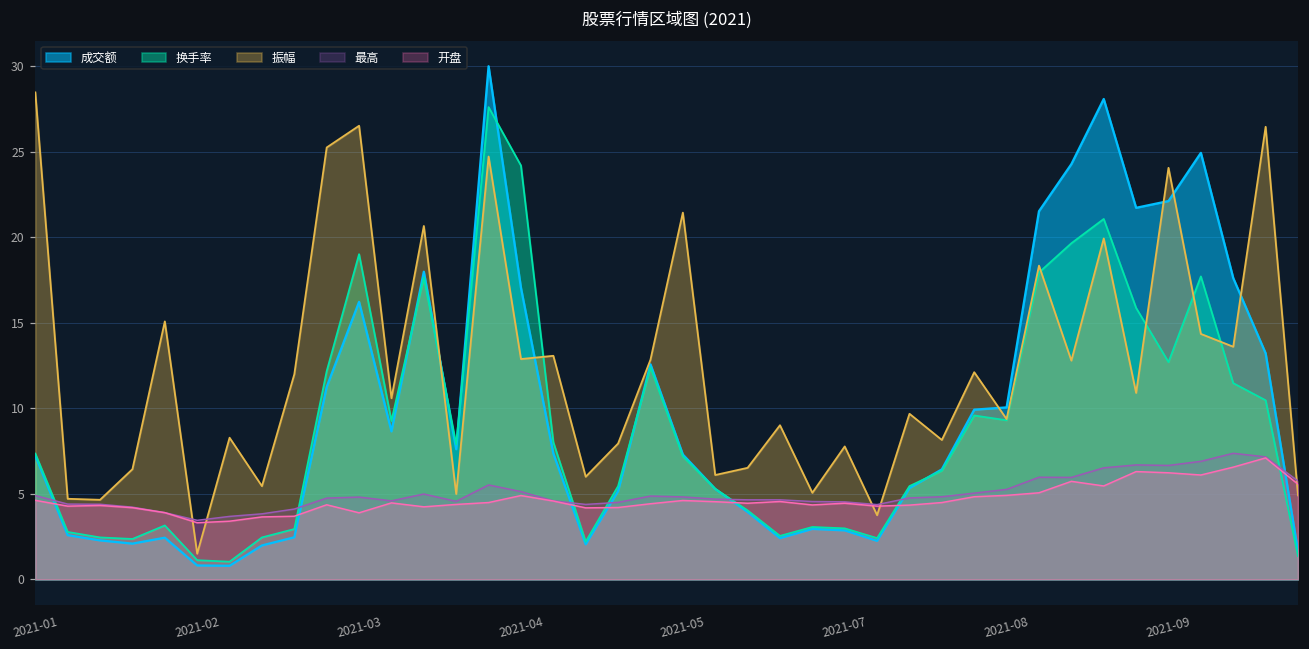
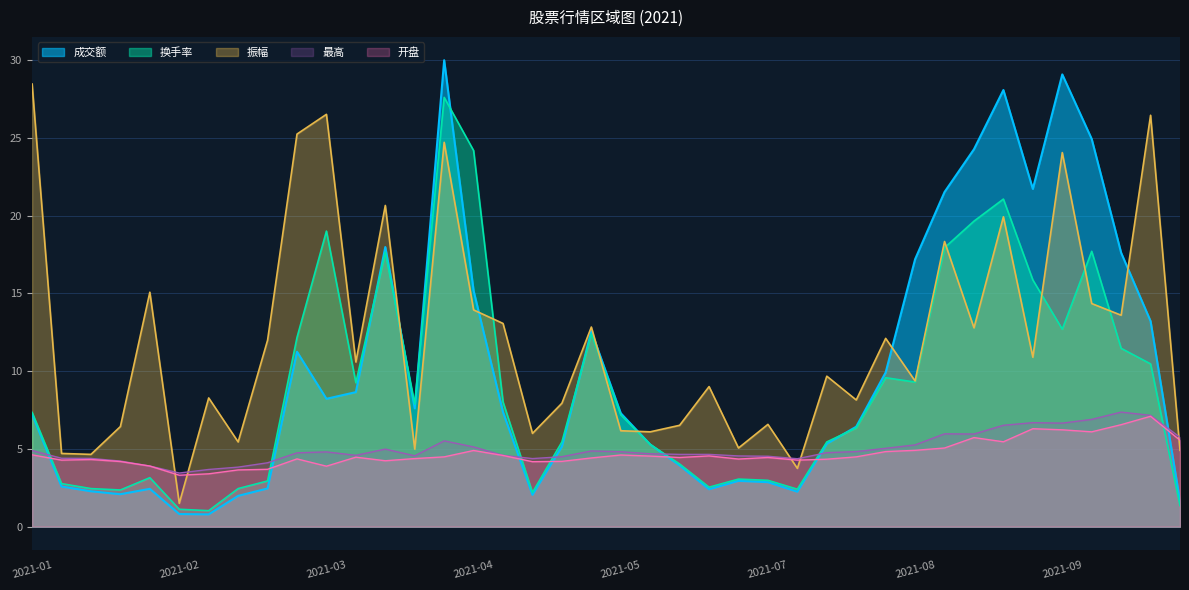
成交额, 2021-03: 16.2 -> 8.2
成交额, 2021-04: 17.0 -> 15.2
振幅, 2021-04: 12.9 -> 13.9
振幅, 2021-05: 21.4 -> 6.2
振幅, 2021-07: 7.8 -> 6.6
成交额, 2021-08: 10.1 -> 17.2
成交额, 2021-09: 22.1 -> 29.1
